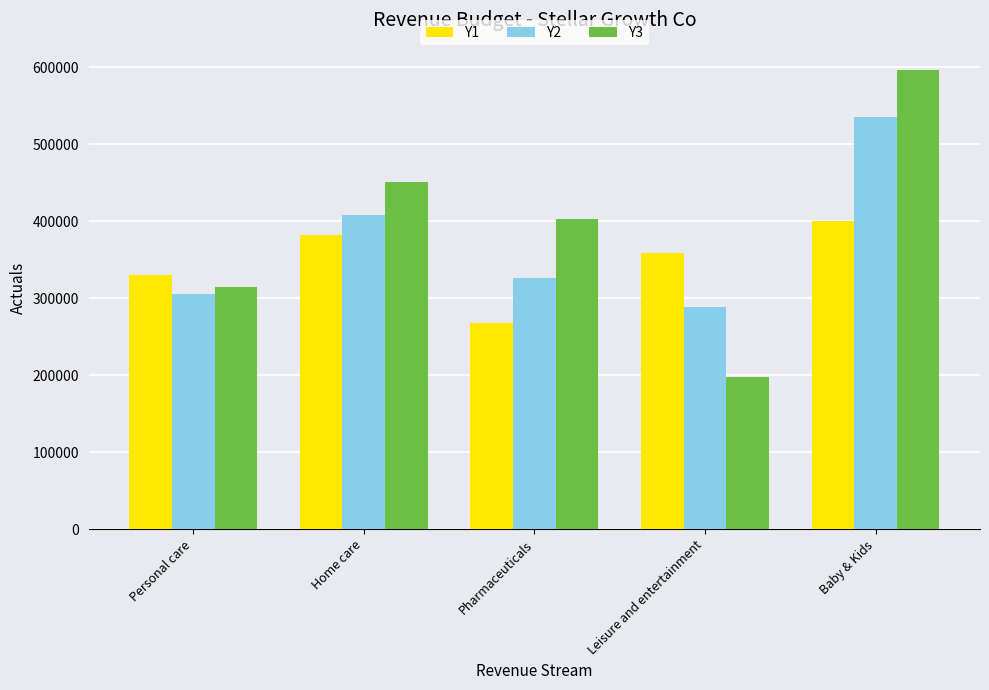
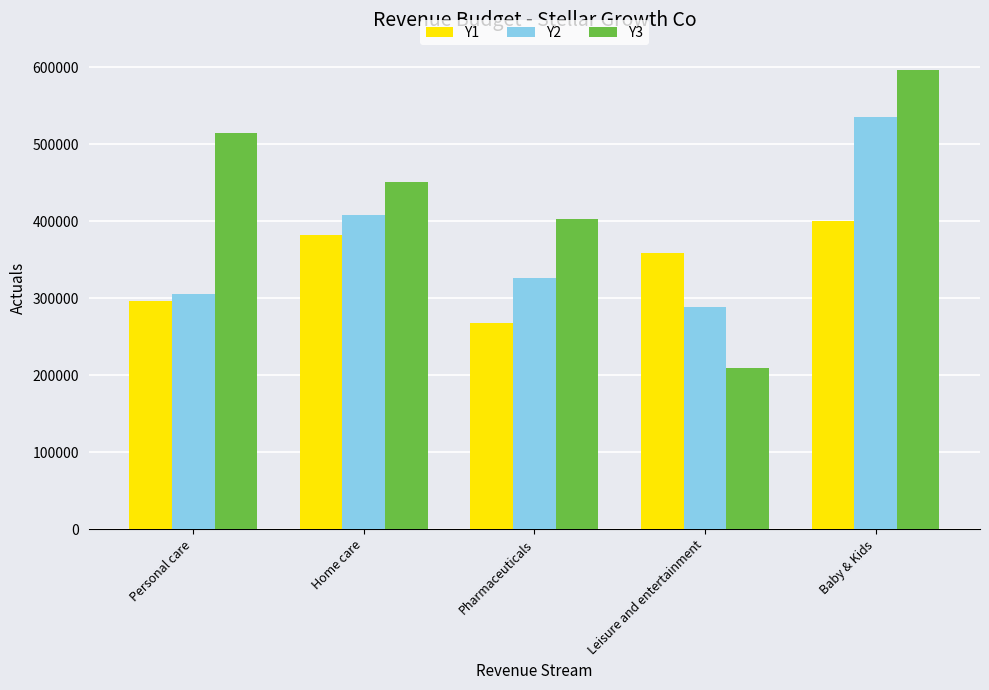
Y1, Personal care: 330000 -> 300000
Y3, Personal care: 310000 -> 510000
Y3, Leisure and entertainment: 200000 -> 210000
